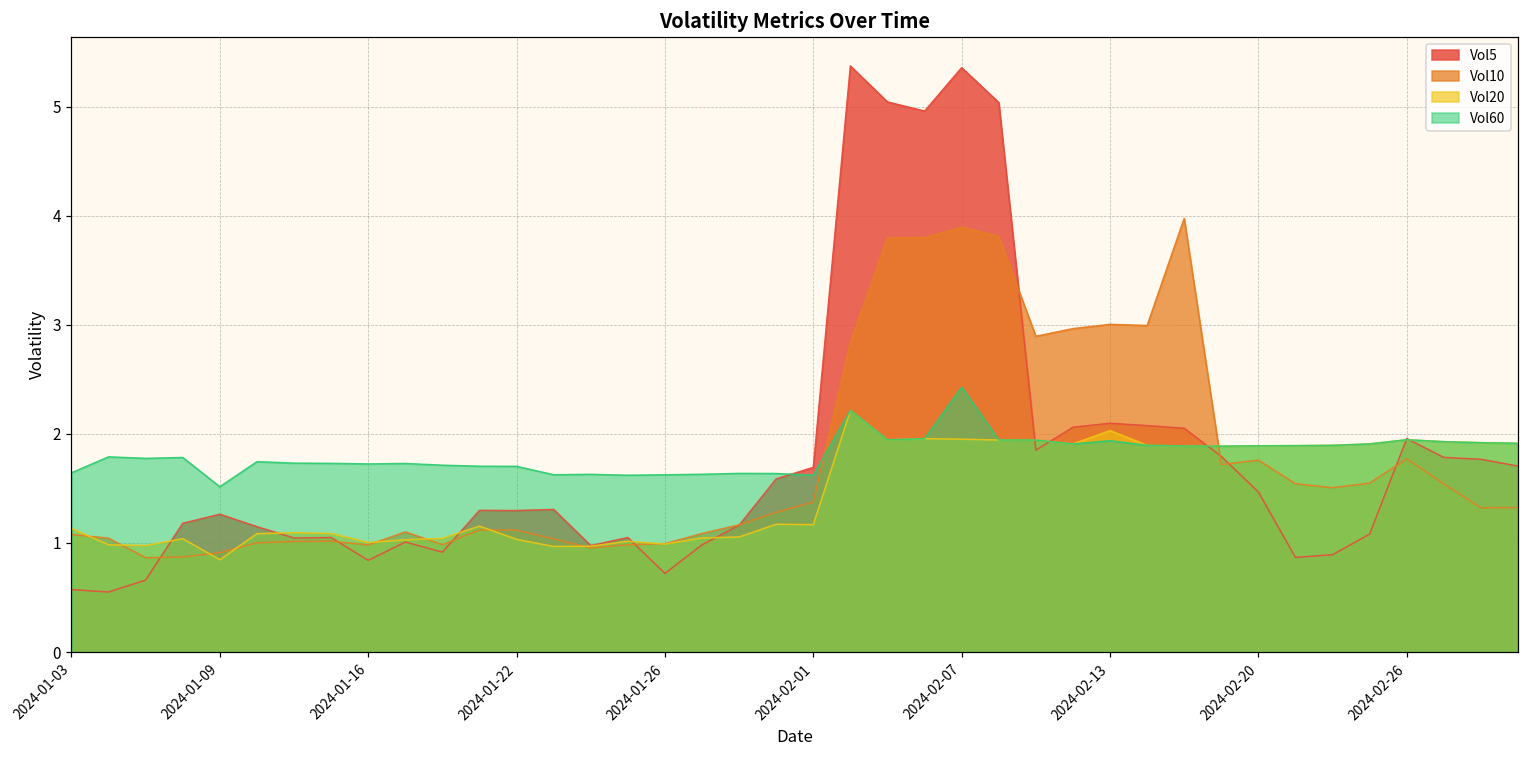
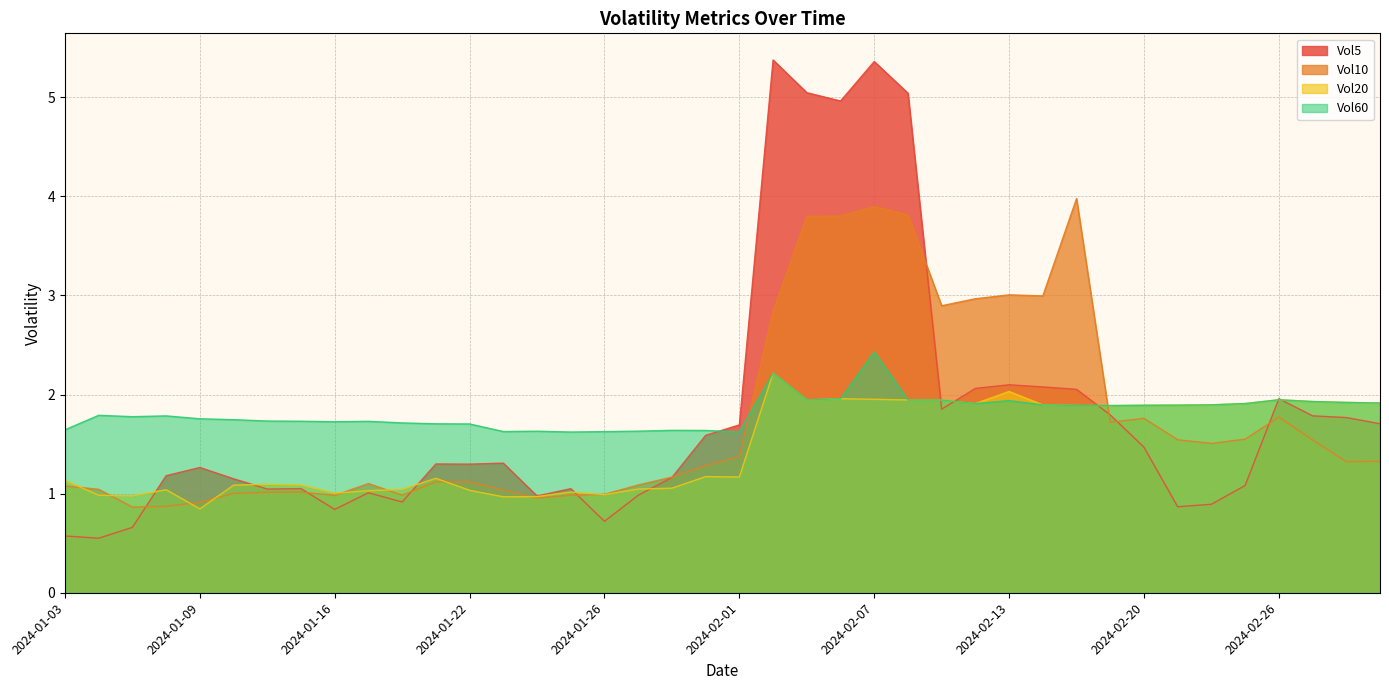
Vol60, 2024-01-09: 1.5 -> 1.8
